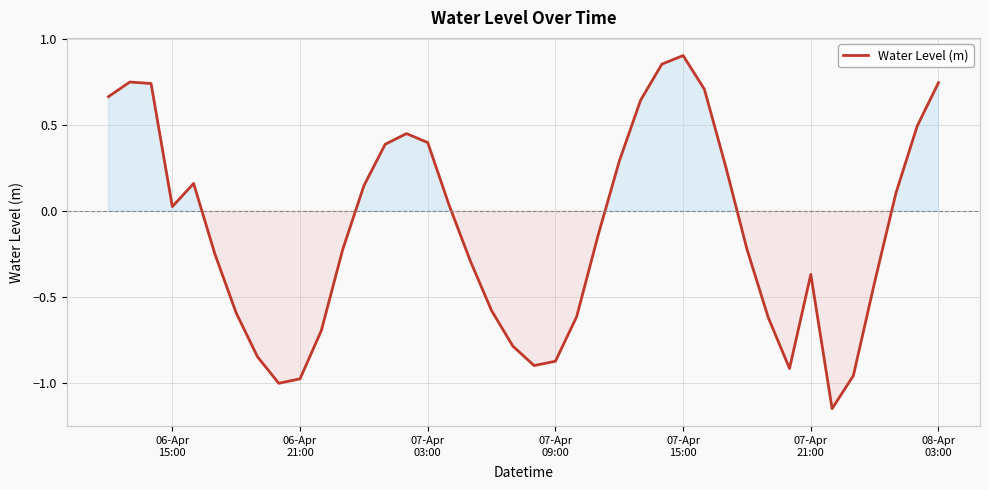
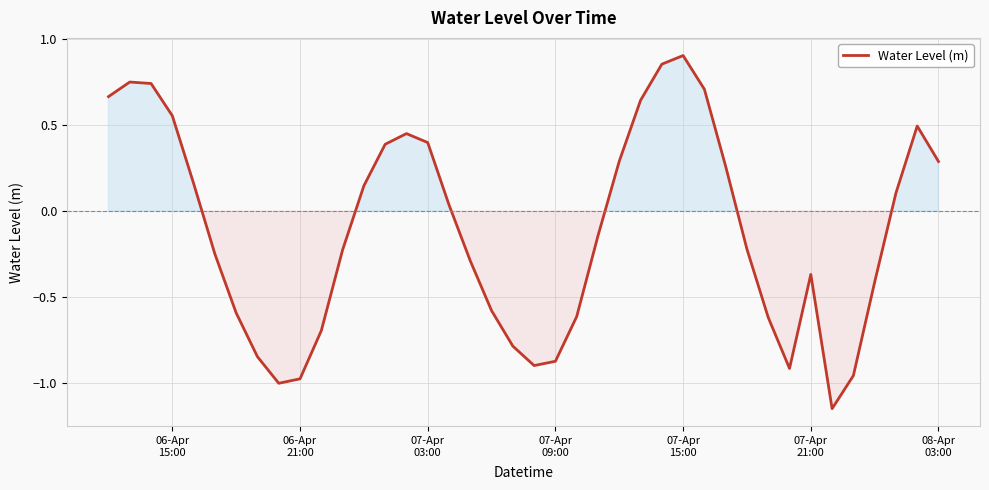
06-Apr 15:00: 0.03 -> 0.55
08-Apr 03:00: 0.75 -> 0.29
